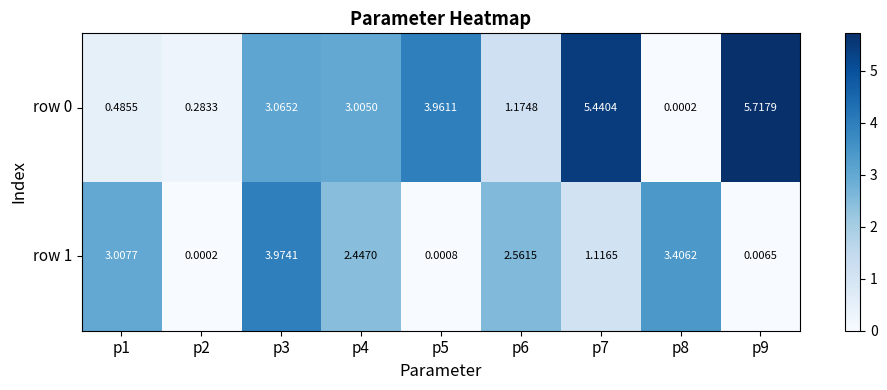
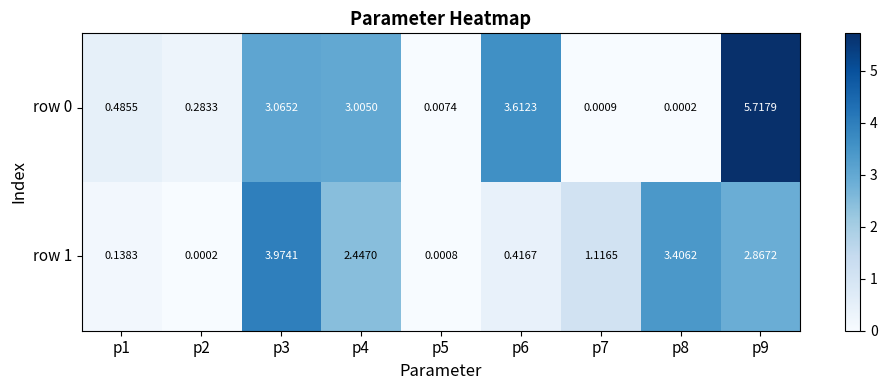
row 0, p5: 3.9611 -> 0.0074
row 0, p6: 1.1748 -> 3.6123
row 0, p7: 5.4404 -> 0.0009
row 1, p1: 3.0077 -> 0.1383
row 1, p6: 2.5615 -> 0.4167
row 1, p9: 0.0065 -> 2.8672
